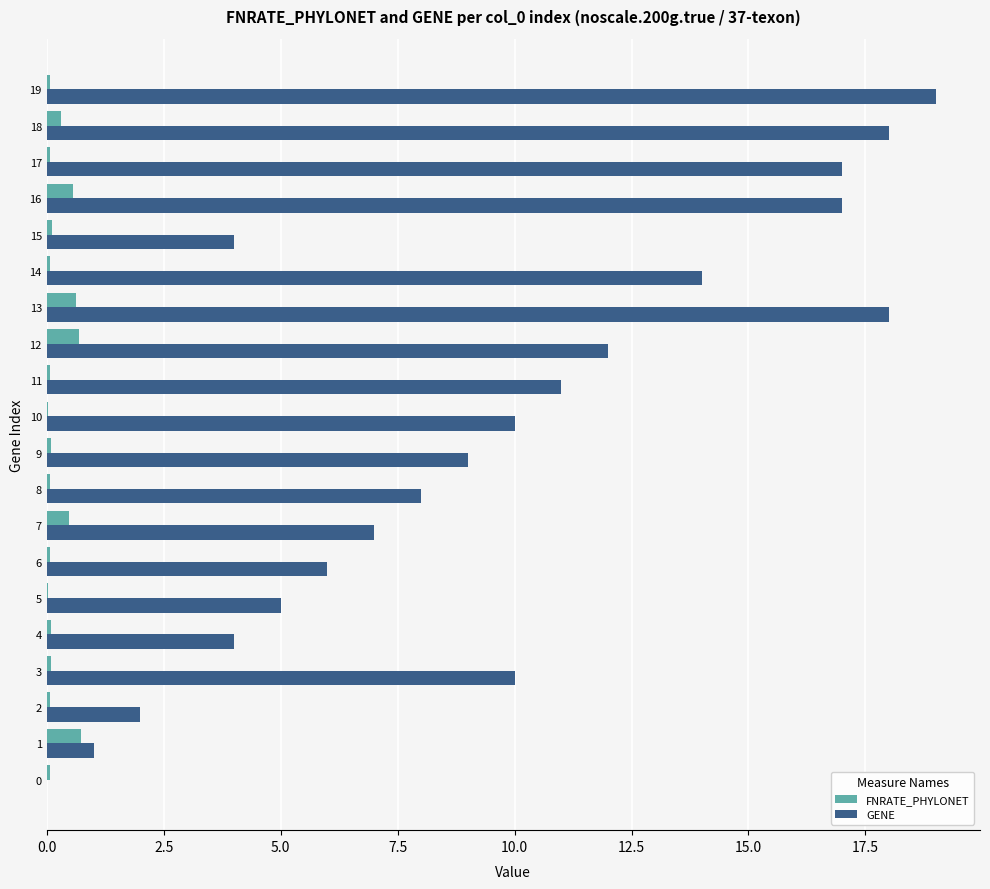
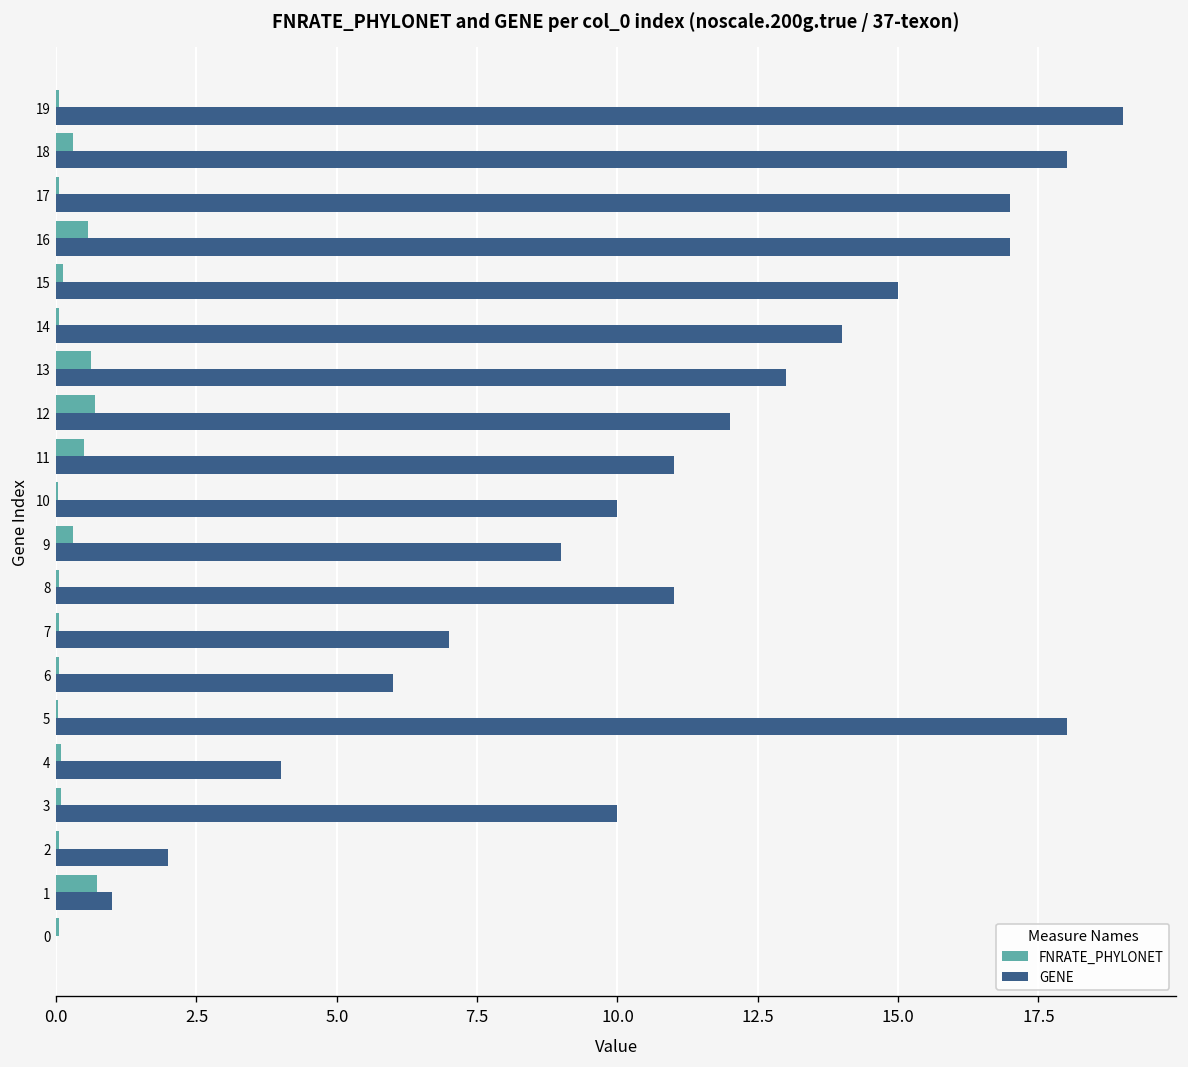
GENE, 15: 4 -> 15
GENE, 13: 18 -> 13
FNRATE_PHYLONET, 11: 0.1 -> 0.5
FNRATE_PHYLONET, 9: 0.1 -> 0.3
GENE, 8: 8 -> 11
FNRATE_PHYLONET, 7: 0.5 -> 0.1
GENE, 5: 5 -> 18
